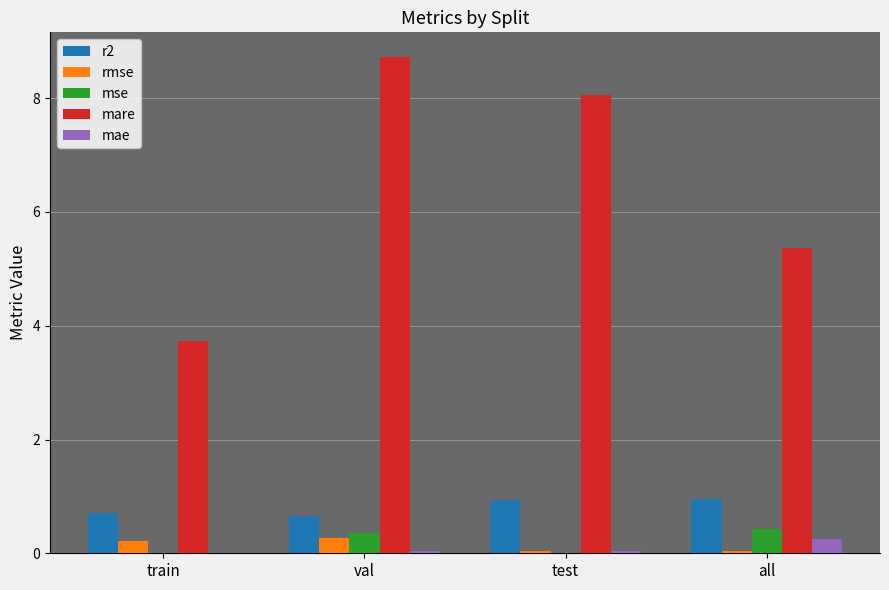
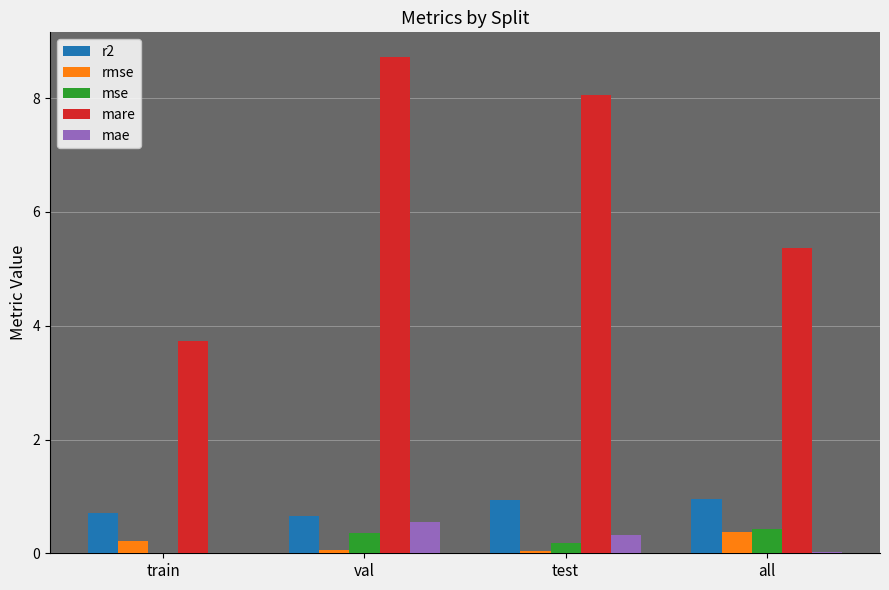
rmse, val: 0.3 -> 0.1
mae, val: 0.0 -> 0.5
mse, test: 0.0 -> 0.2
mae, test: 0.0 -> 0.3
rmse, all: 0.0 -> 0.4
mae, all: 0.2 -> 0.0
